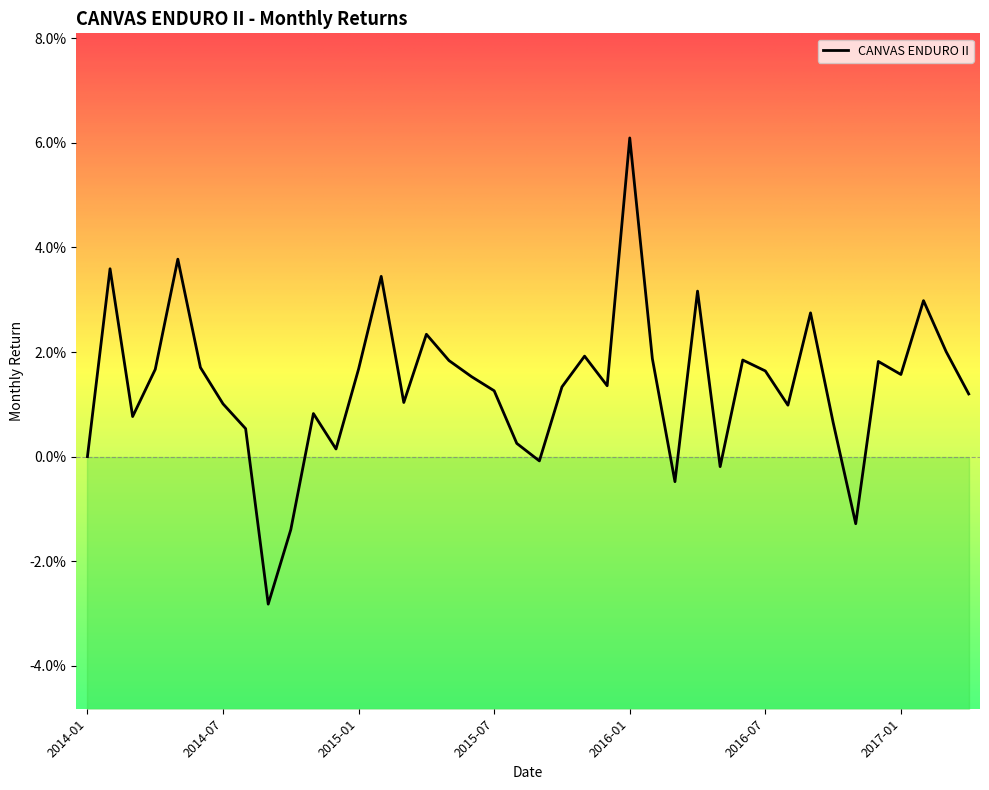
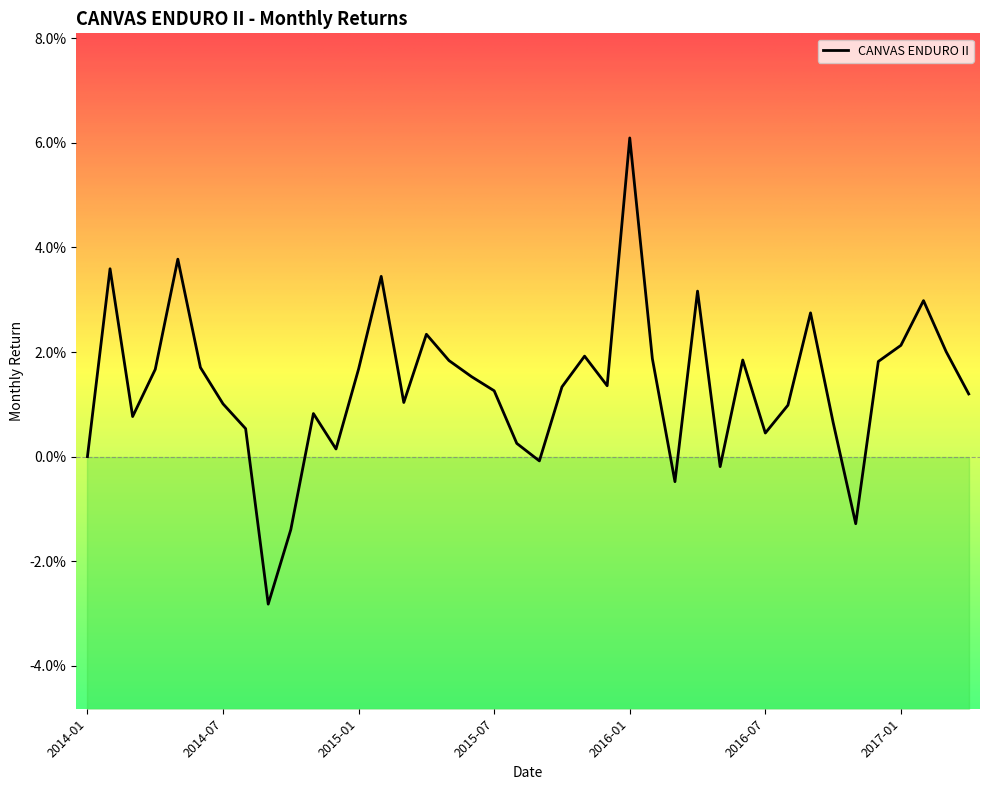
CANVAS ENDURO II, 2016-07: 1.6% -> 0.5%
CANVAS ENDURO II, 2017-01: 1.6% -> 2.1%
